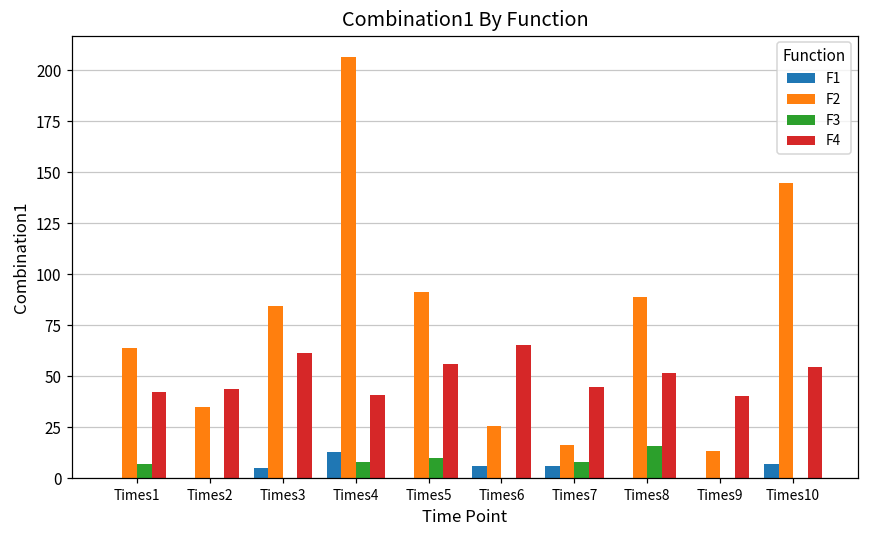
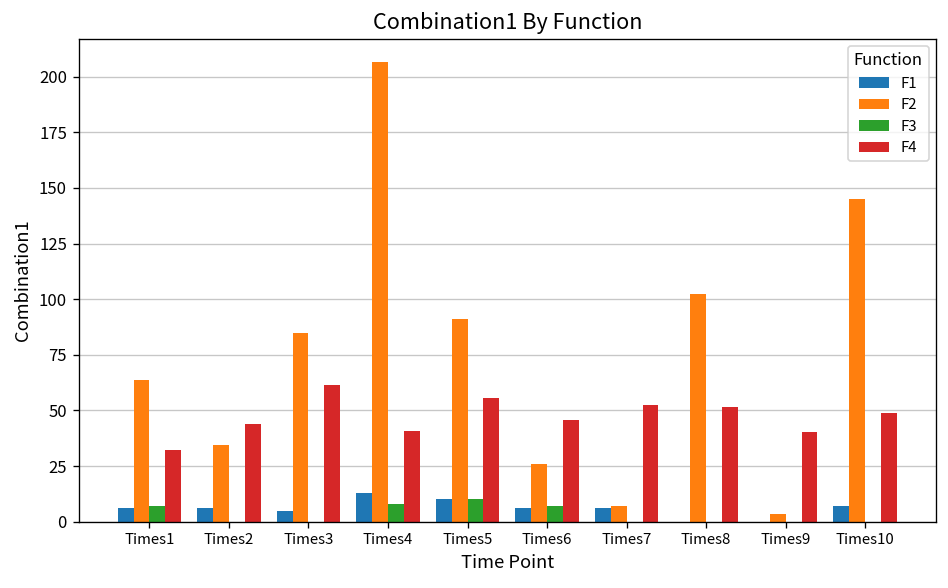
F1, Times1: 0 -> 6
F4, Times1: 42 -> 32
F1, Times2: 0 -> 6
F1, Times5: 0 -> 10
F3, Times6: 0 -> 7
F4, Times6: 65 -> 46
F2, Times7: 16 -> 7
F3, Times7: 8 -> 0
F4, Times7: 45 -> 53
F2, Times8: 89 -> 102
F3, Times8: 16 -> 0
F2, Times9: 13 -> 3
F4, Times10: 55 -> 49
